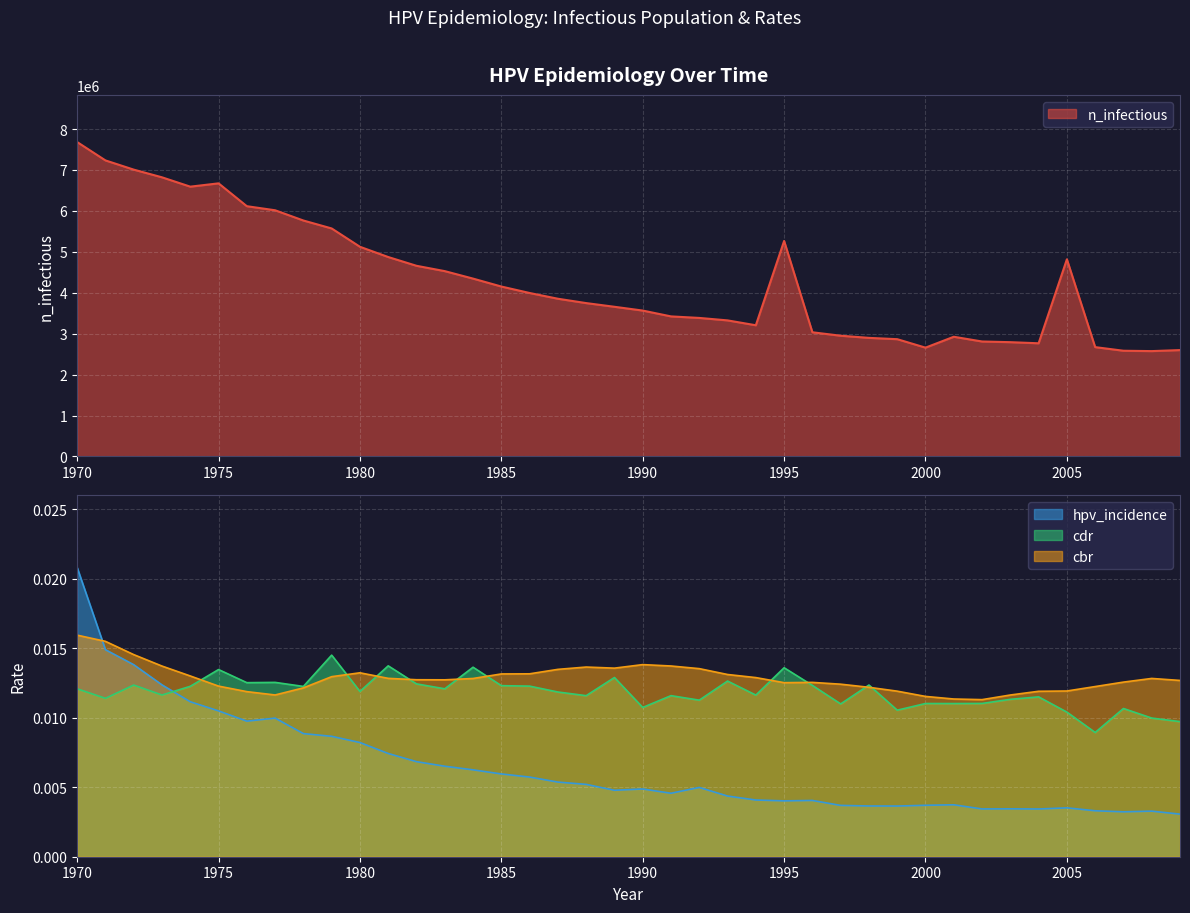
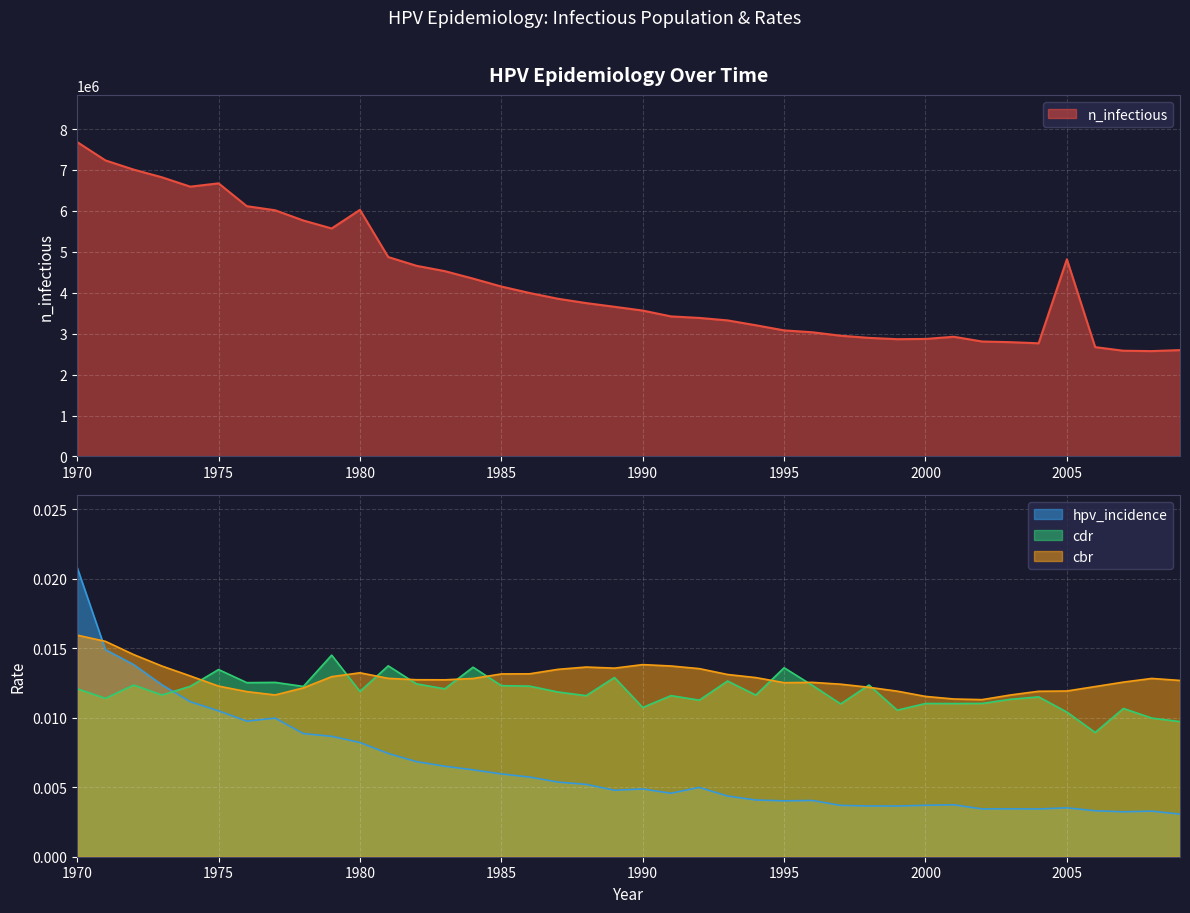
HPV Epidemiology Over Time, 1980: 5100000 -> 6000000
HPV Epidemiology Over Time, 1995: 5300000 -> 3100000
HPV Epidemiology Over Time, 2000: 2700000 -> 2900000
